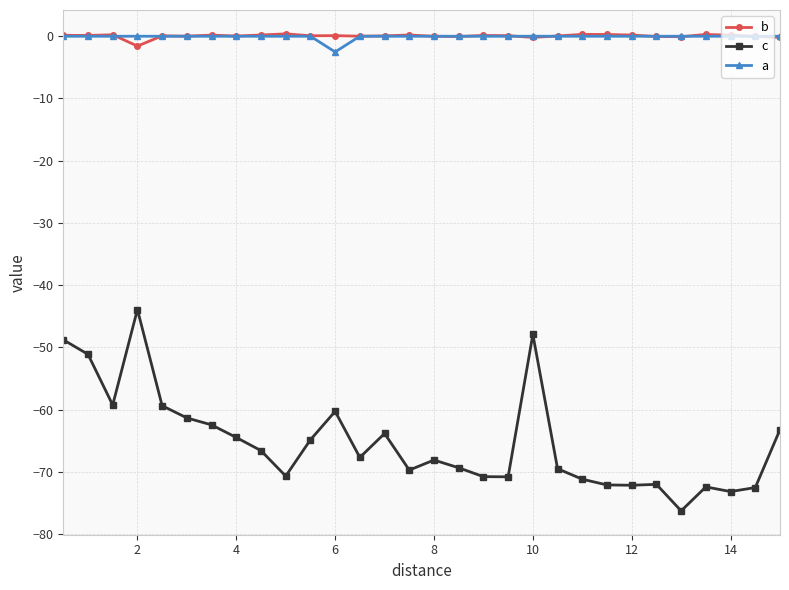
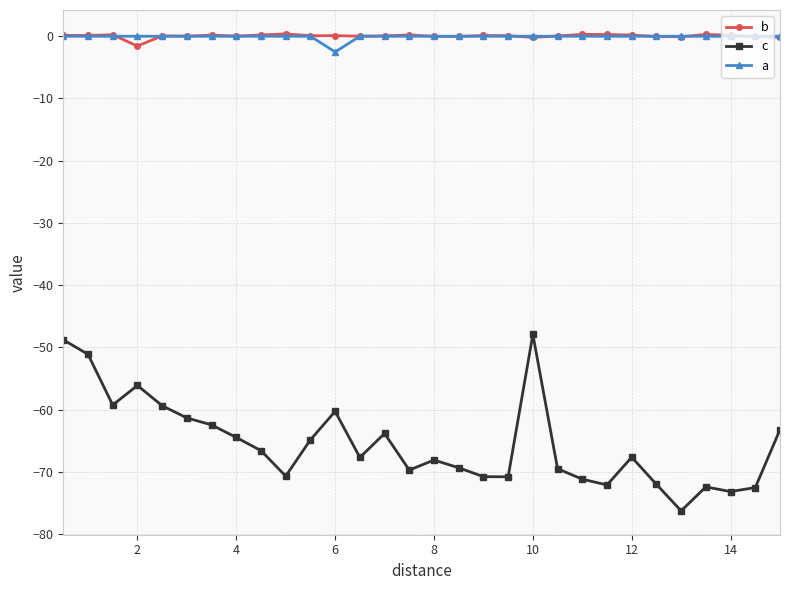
c, 2: -44 -> -56
c, 12: -72 -> -68
